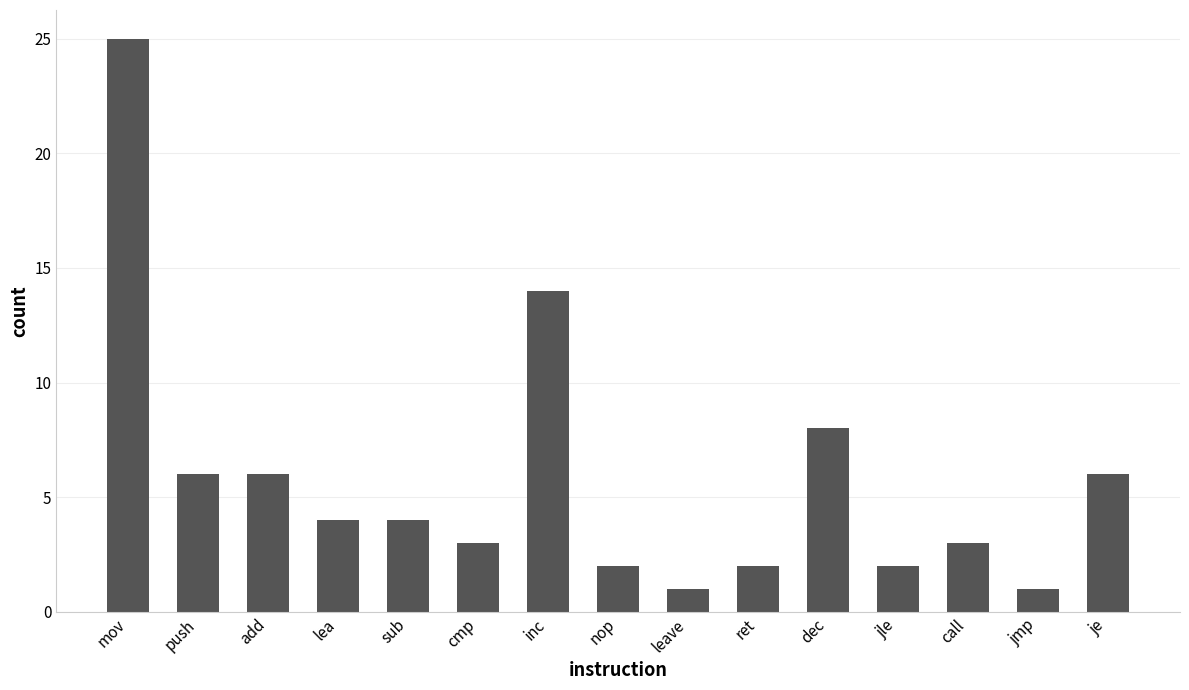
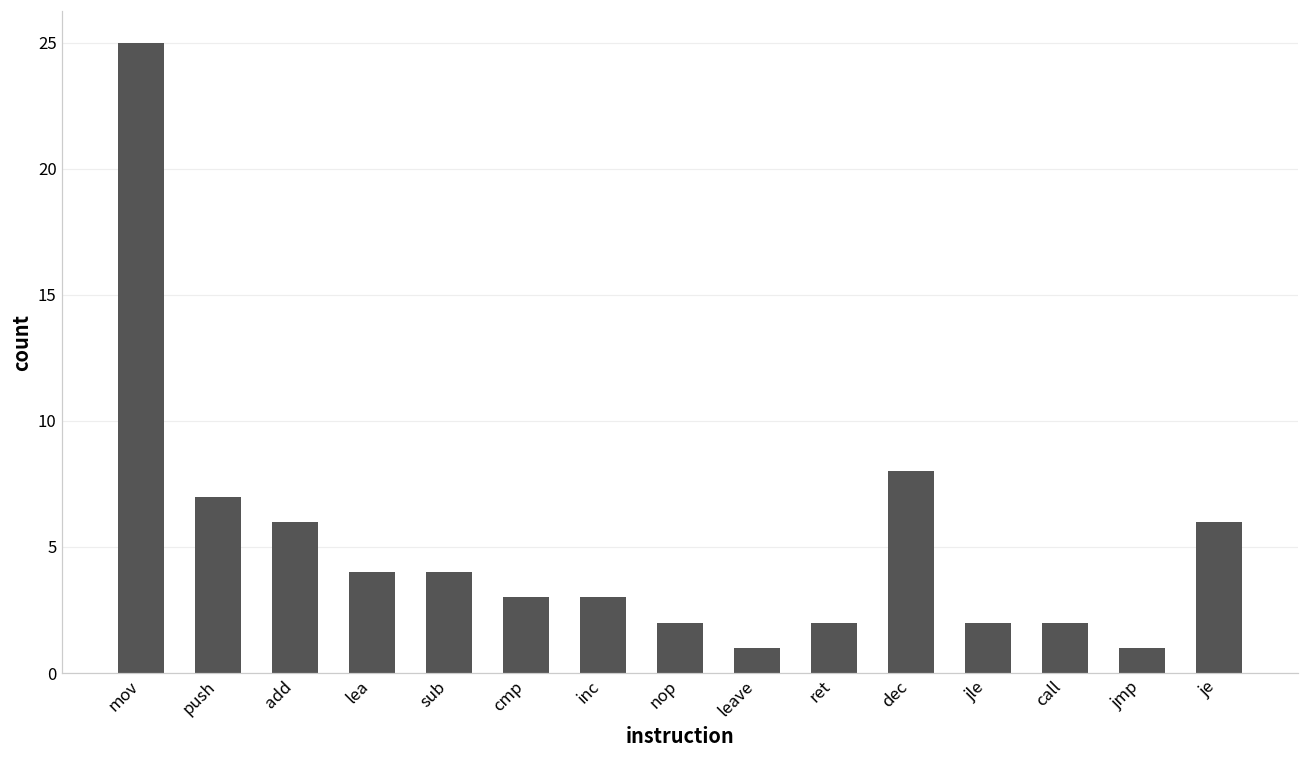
push: 6 -> 7
inc: 14 -> 3
call: 3 -> 2
